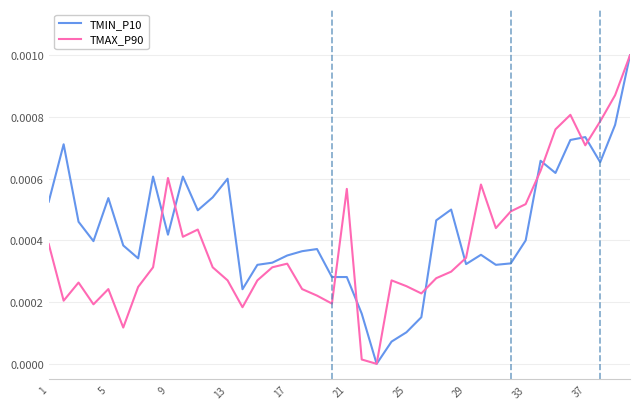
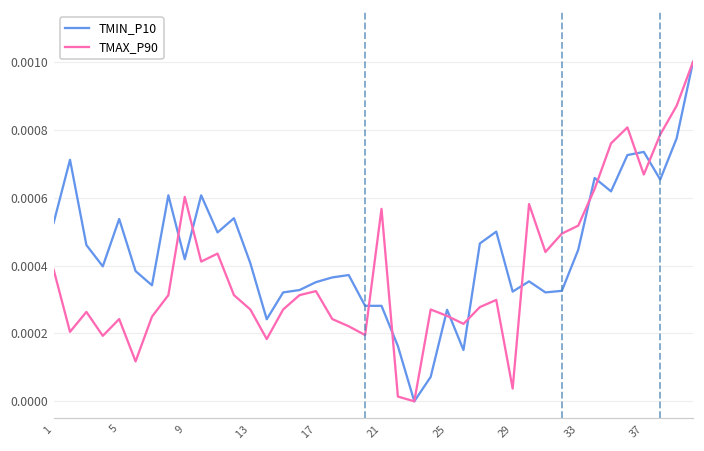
TMIN_P10, 13: 0.00060 -> 0.00041
TMIN_P10, 25: 0.00010 -> 0.00027
TMAX_P90, 29: 0.00034 -> 0.00004
TMIN_P10, 33: 0.00040 -> 0.00045
TMAX_P90, 37: 0.00071 -> 0.00067
